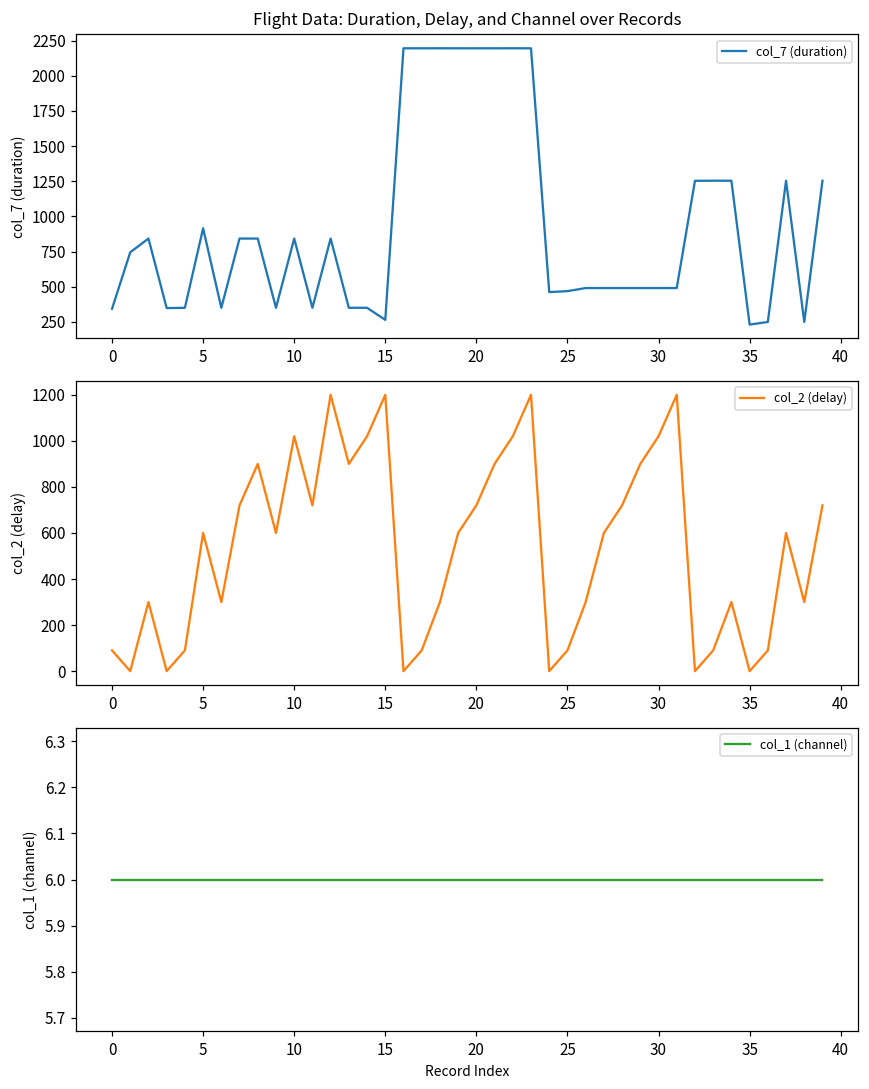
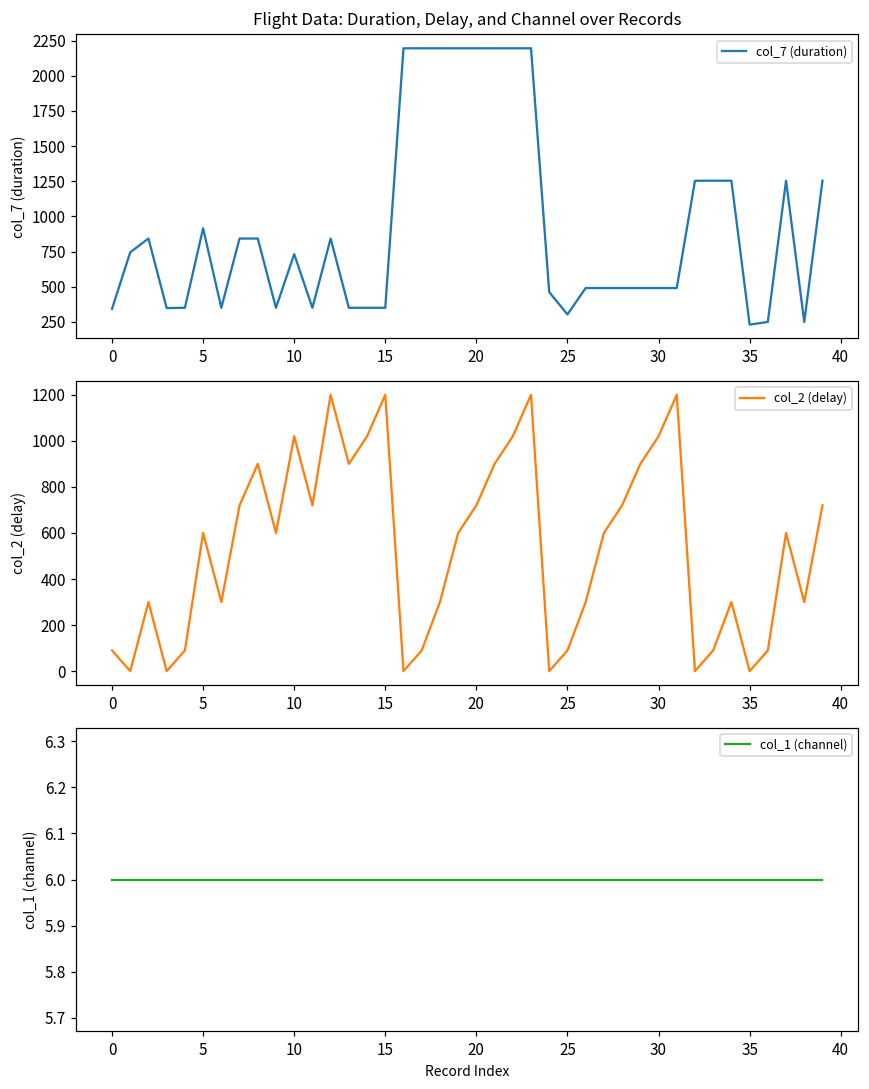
Flight Data: Duration, Delay, and Channel over Records, 10: 840 -> 730
Flight Data: Duration, Delay, and Channel over Records, 15: 260 -> 350
Flight Data: Duration, Delay, and Channel over Records, 25: 470 -> 300
